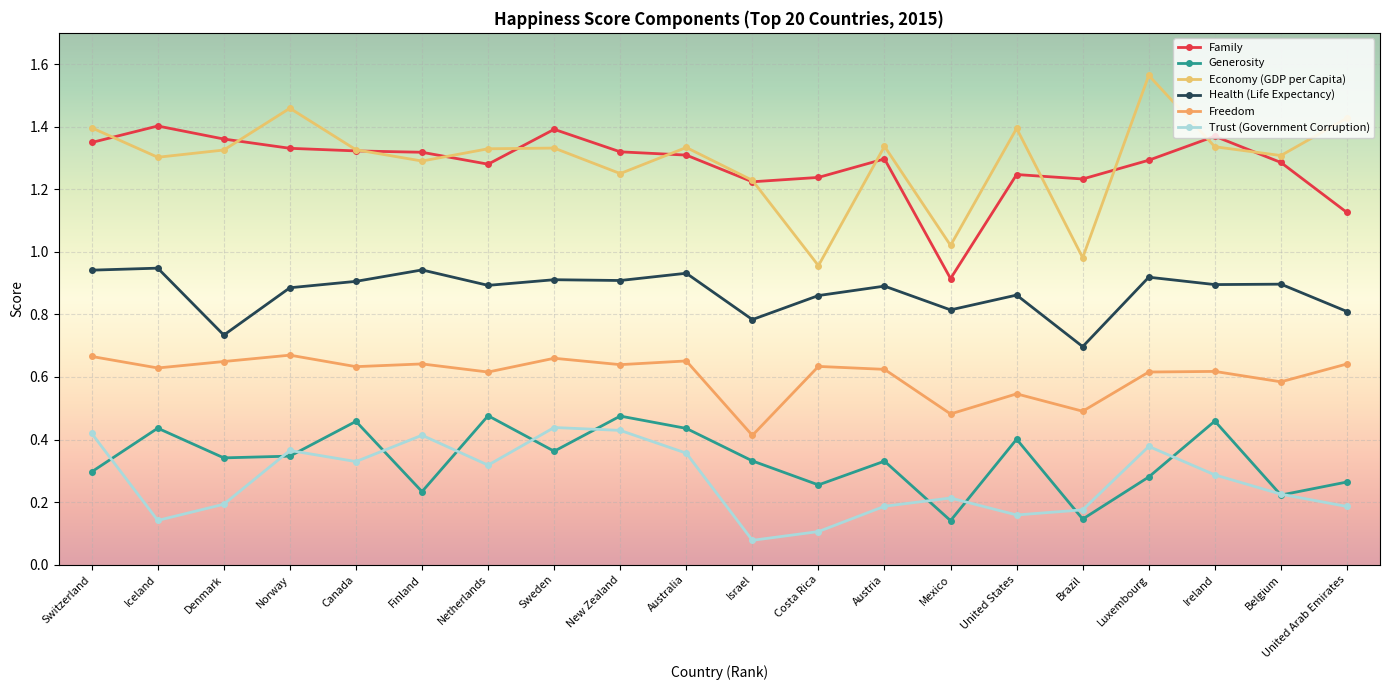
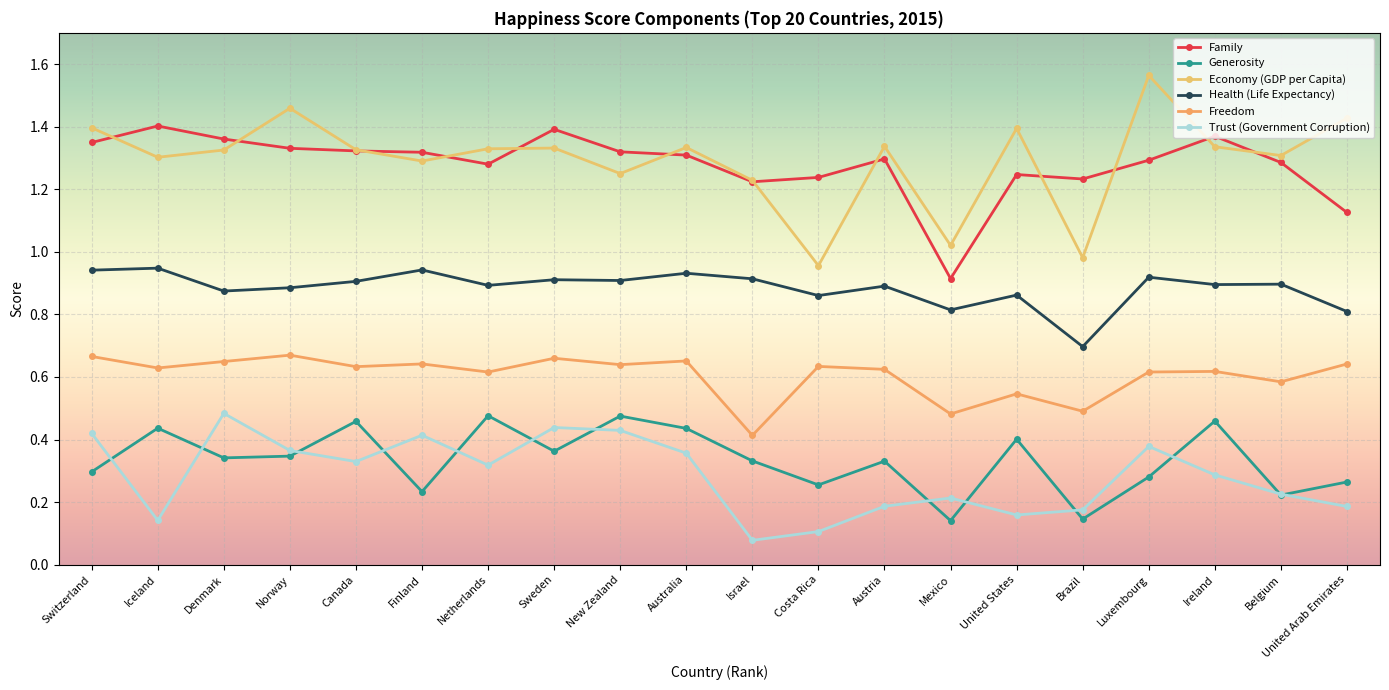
Health (Life Expectancy), Denmark: 0.73 -> 0.87
Trust (Government Corruption), Denmark: 0.19 -> 0.48
Health (Life Expectancy), Israel: 0.78 -> 0.91
